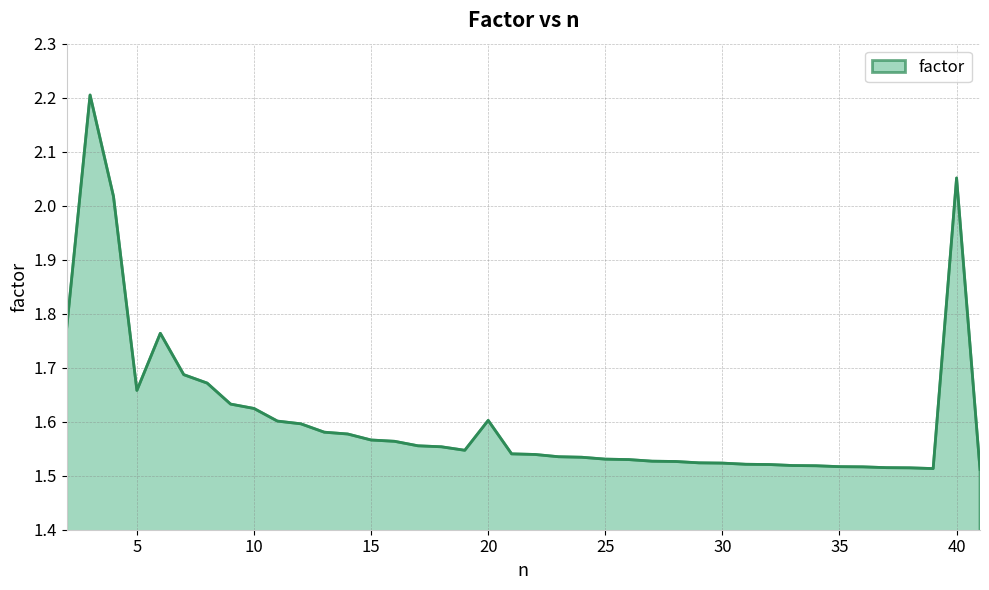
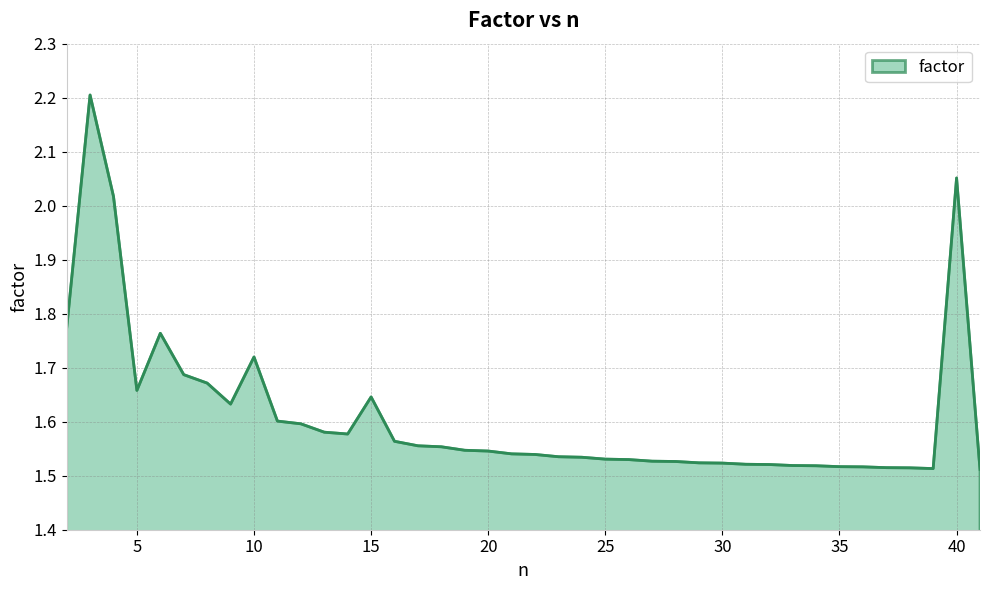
10: 1.62 -> 1.72
15: 1.57 -> 1.65
20: 1.60 -> 1.55
